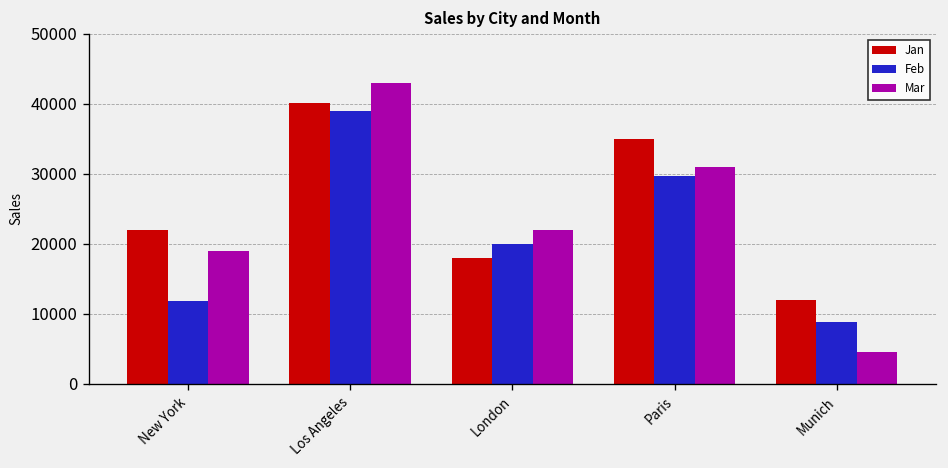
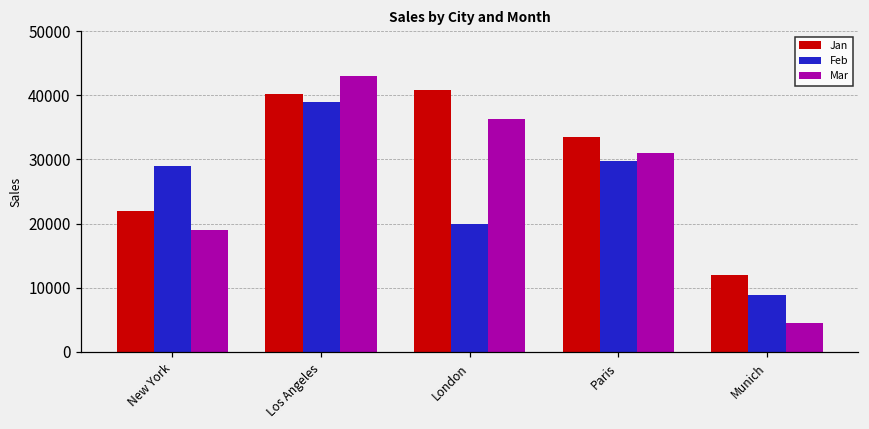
Feb, New York: 12000 -> 29000
Jan, London: 18000 -> 41000
Mar, London: 22000 -> 36000
Jan, Paris: 35000 -> 33000
